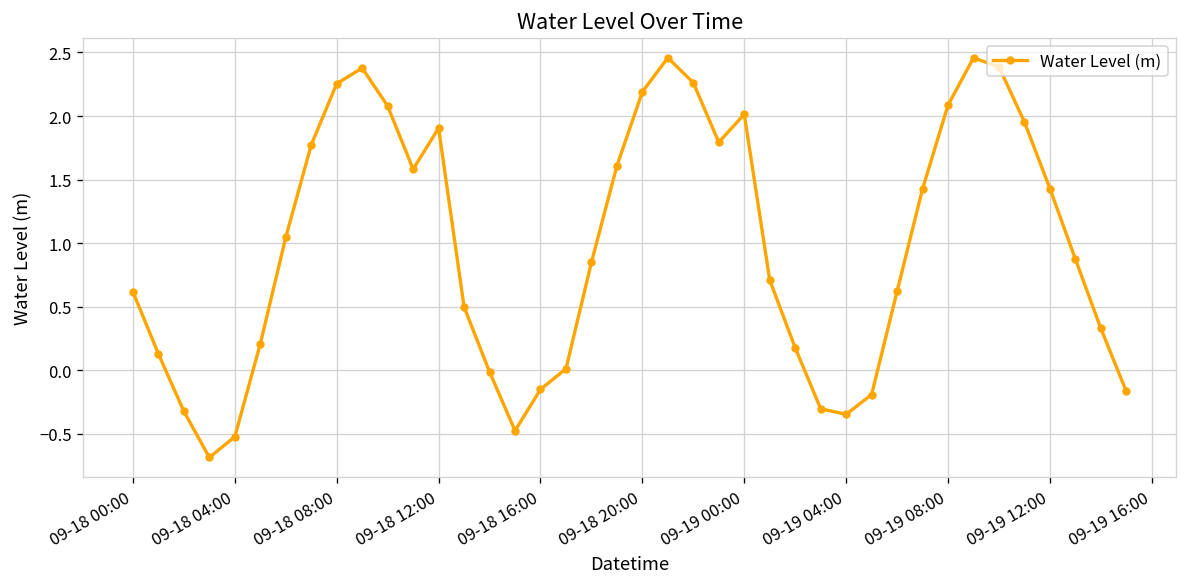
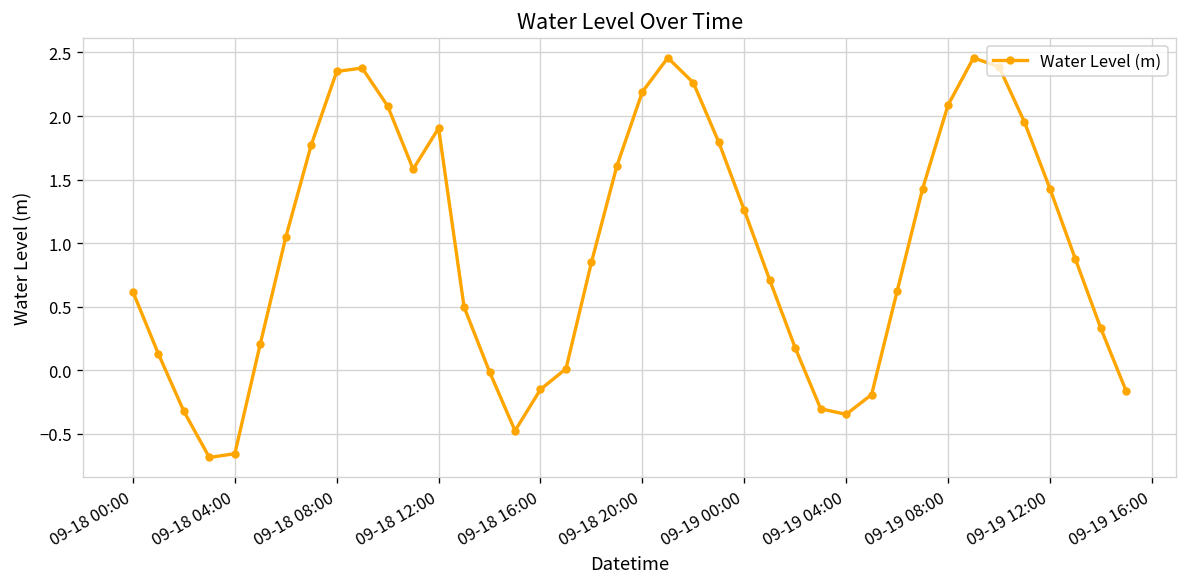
09-18 04:00: -0.52 -> -0.66
09-18 08:00: 2.25 -> 2.35
09-19 00:00: 2.01 -> 1.26
